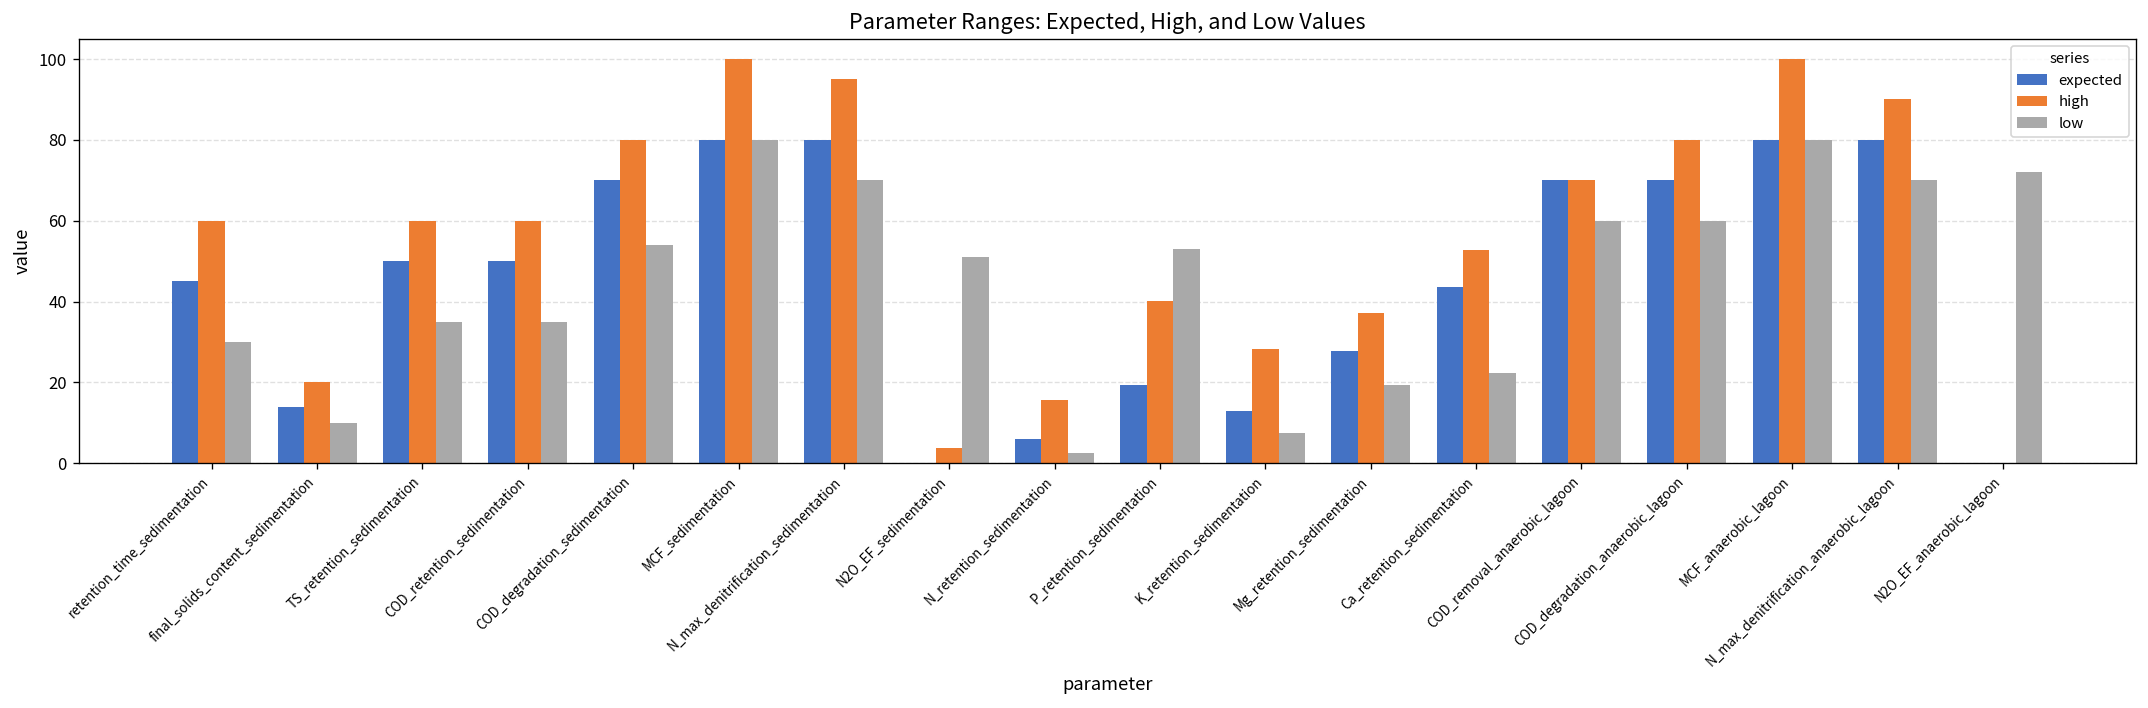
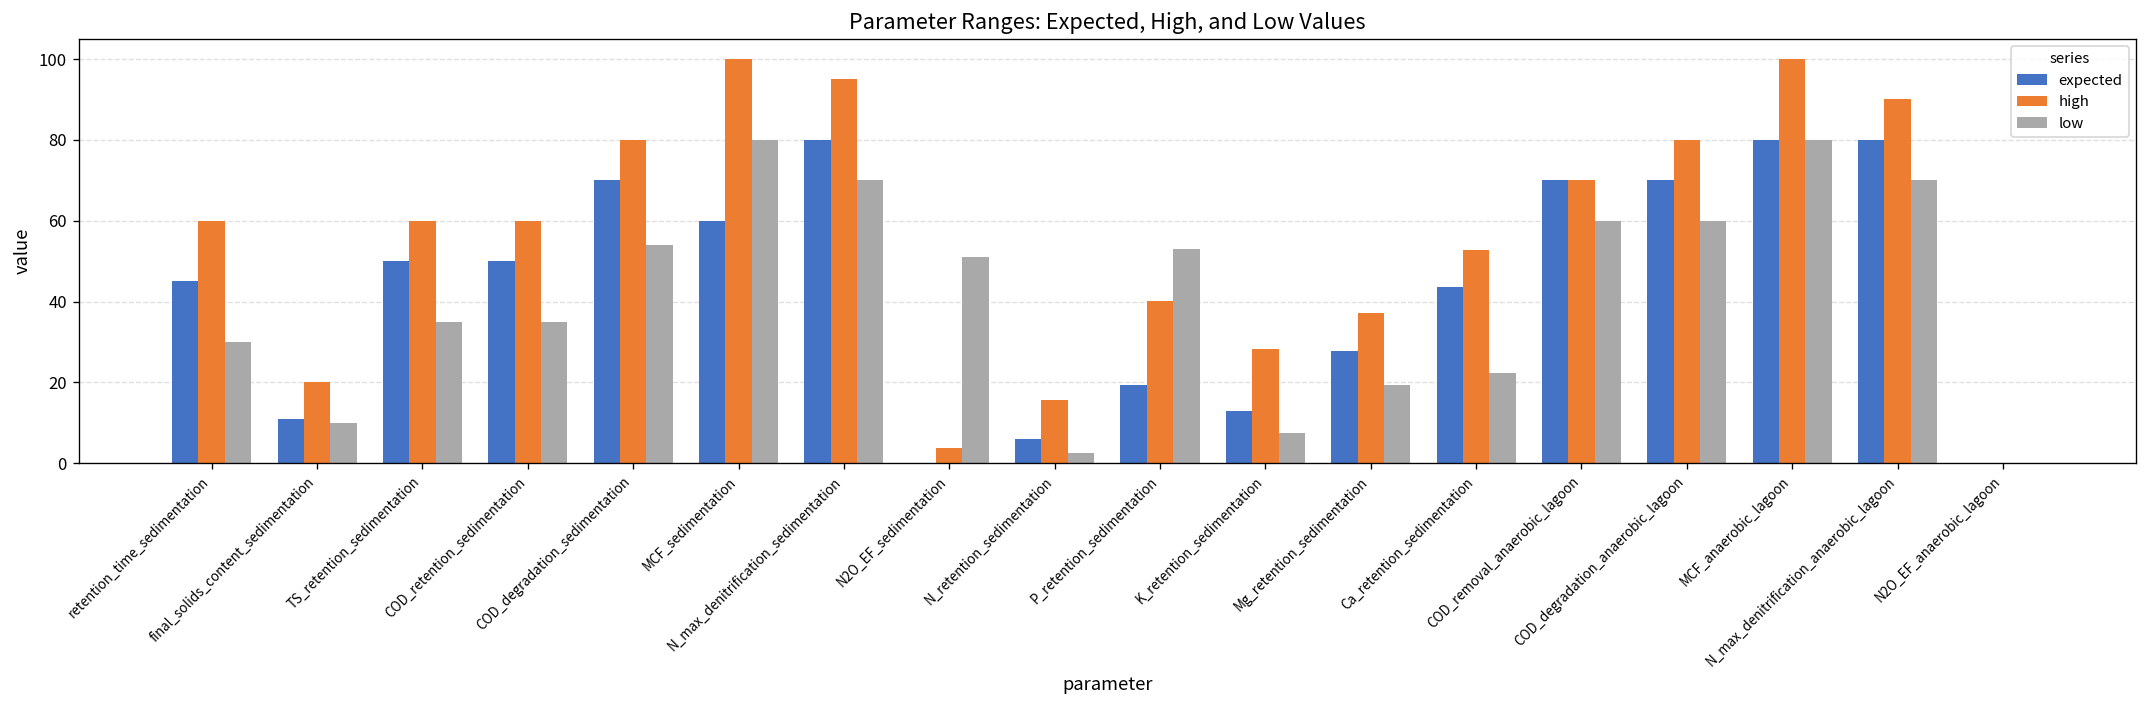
expected, final_solids_content_sedimentation: 14 -> 11
expected, MCF_sedimentation: 80 -> 60
low, N2O_EF_anaerobic_lagoon: 72 -> 0
